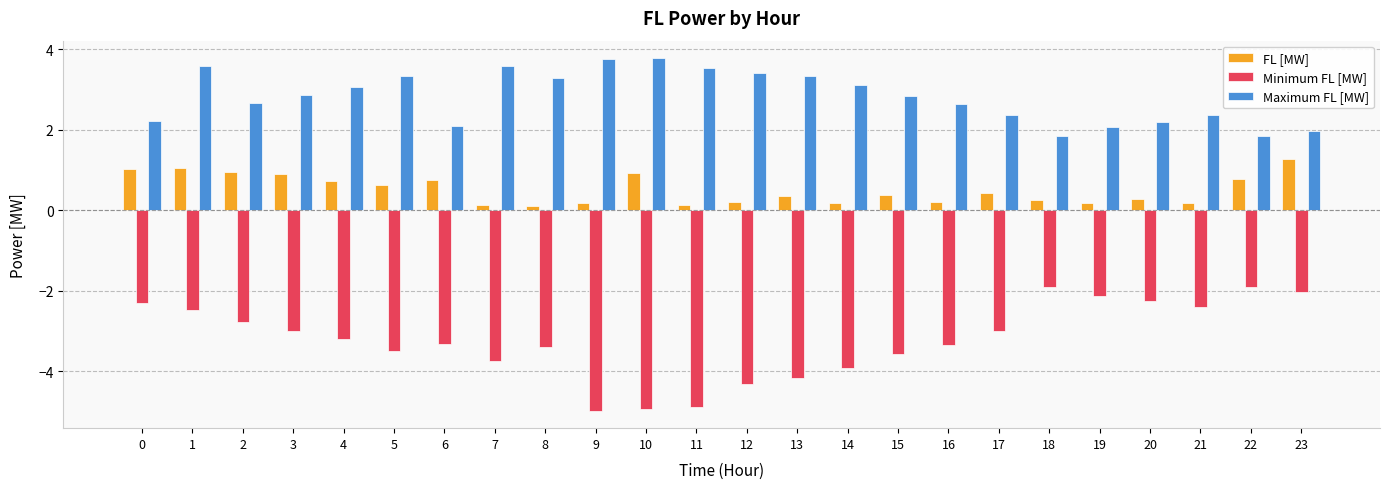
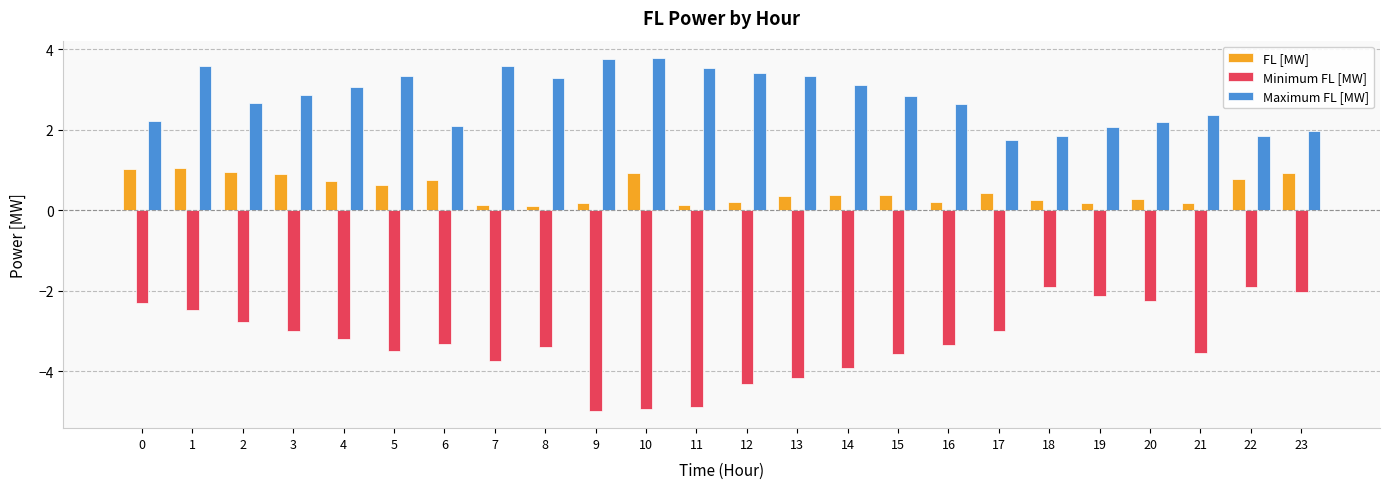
FL [MW], 14: 0.2 -> 0.4
Maximum FL [MW], 17: 2.4 -> 1.7
Minimum FL [MW], 21: -2.4 -> -3.5
FL [MW], 23: 1.3 -> 0.9
